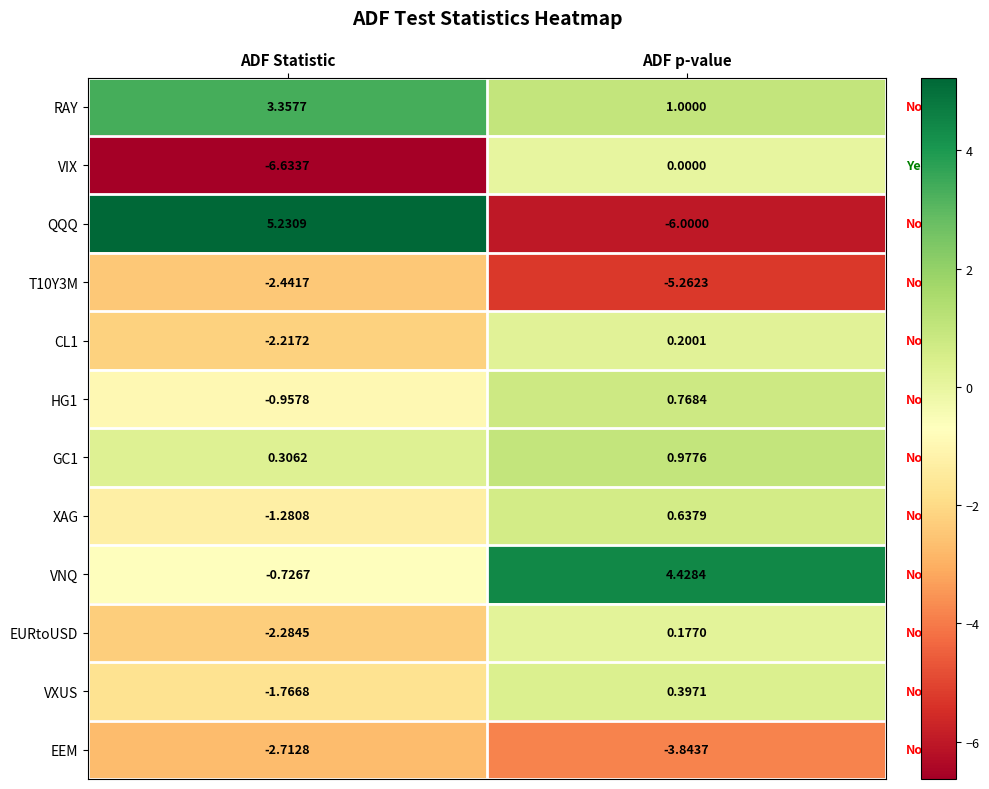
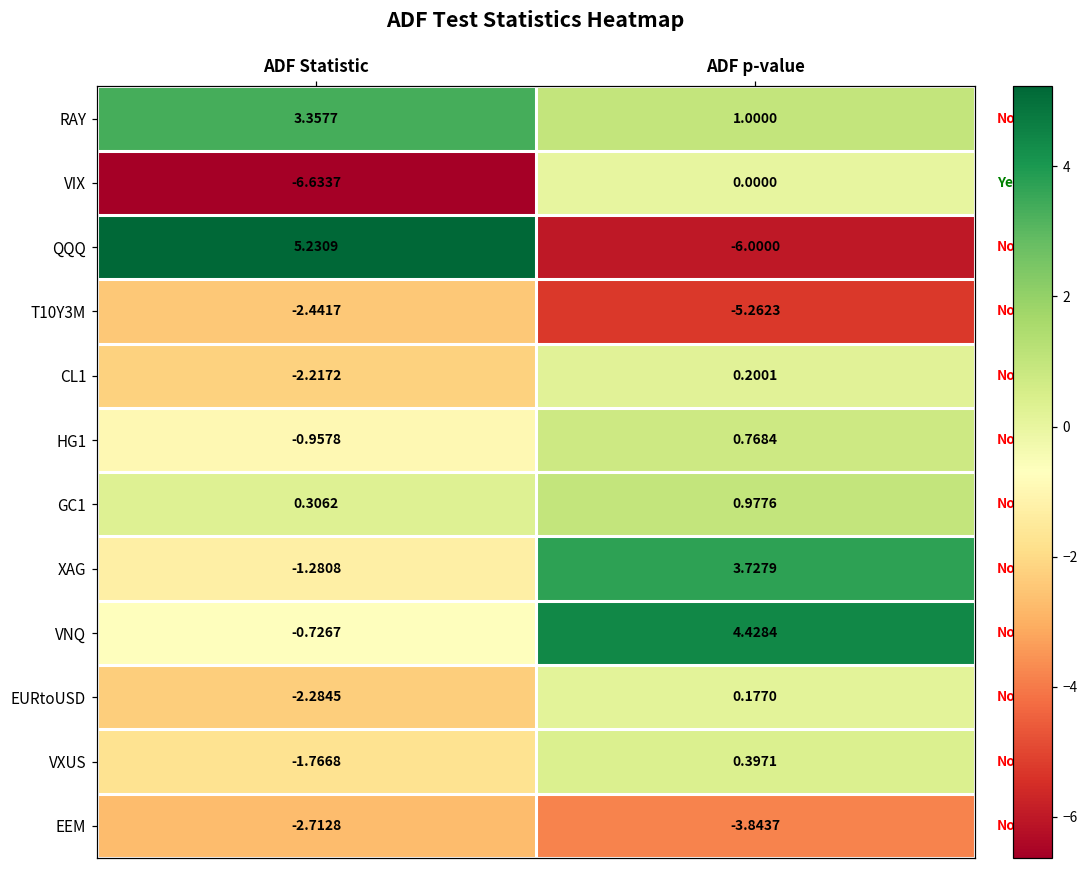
XAG, ADF p-value: 0.6379 -> 3.7279
